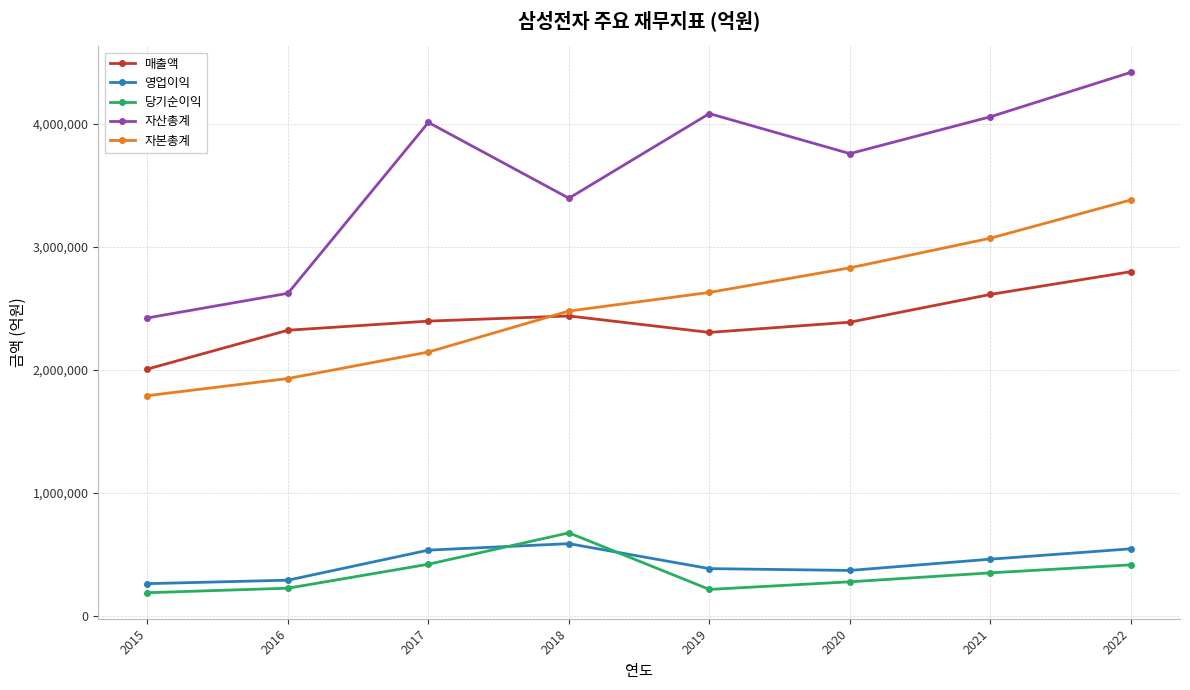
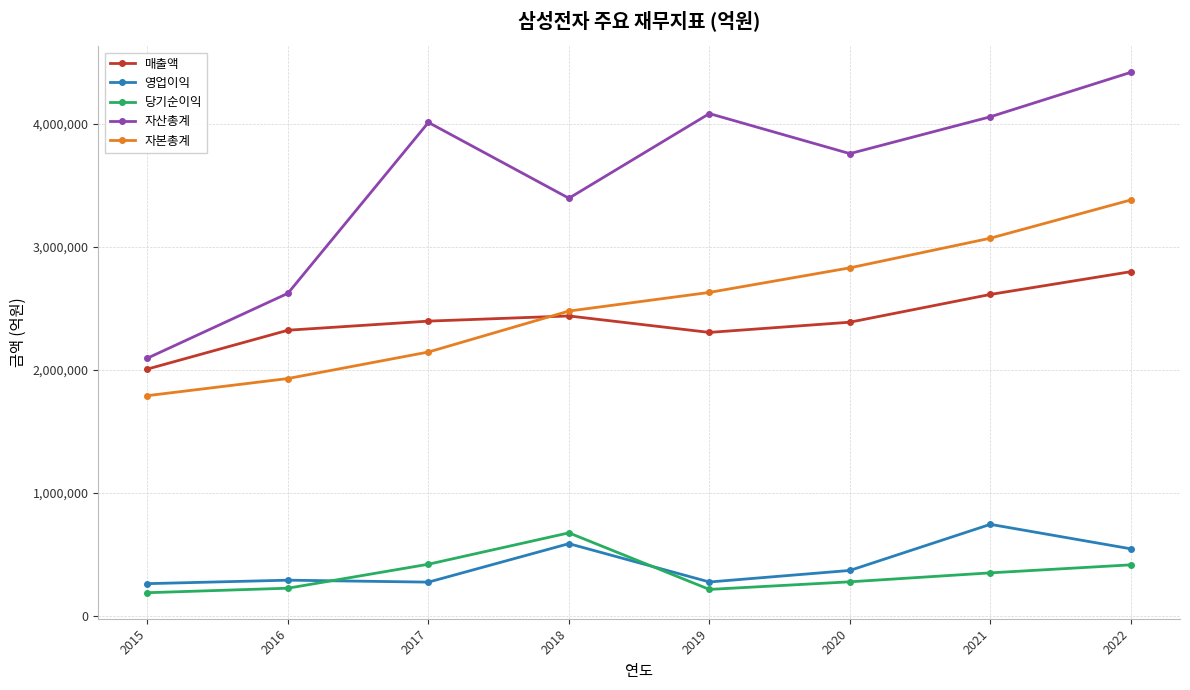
자산총계, 2015: 2,420,000 -> 2,100,000
영업이익, 2017: 540,000 -> 280,000
영업이익, 2019: 390,000 -> 280,000
영업이익, 2021: 460,000 -> 750,000
